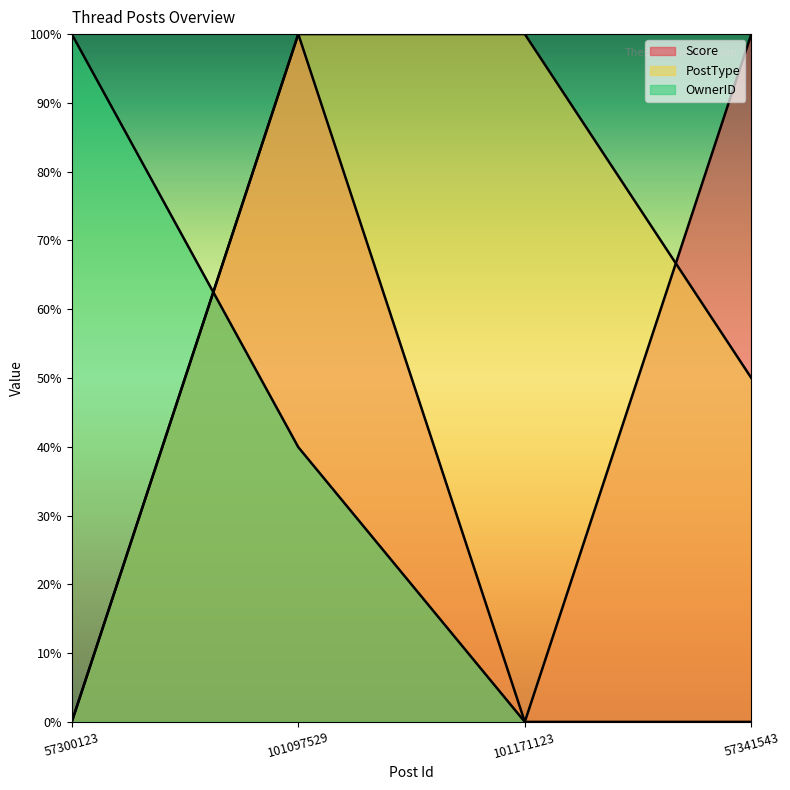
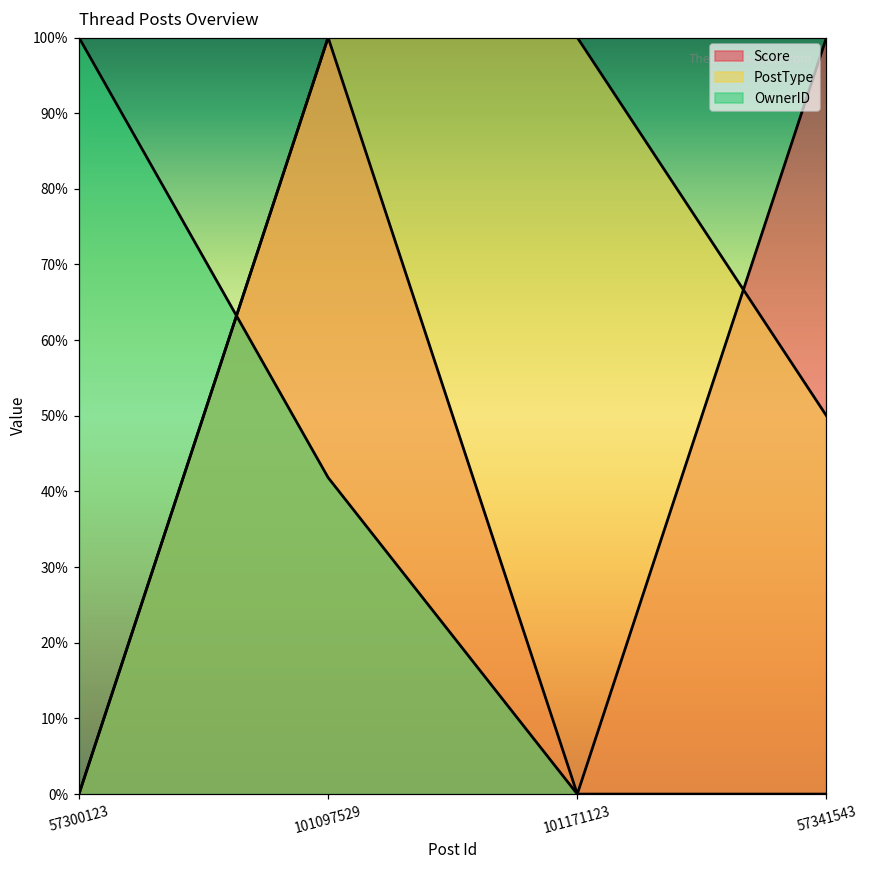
OwnerID, 101097529: 40% -> 42%
